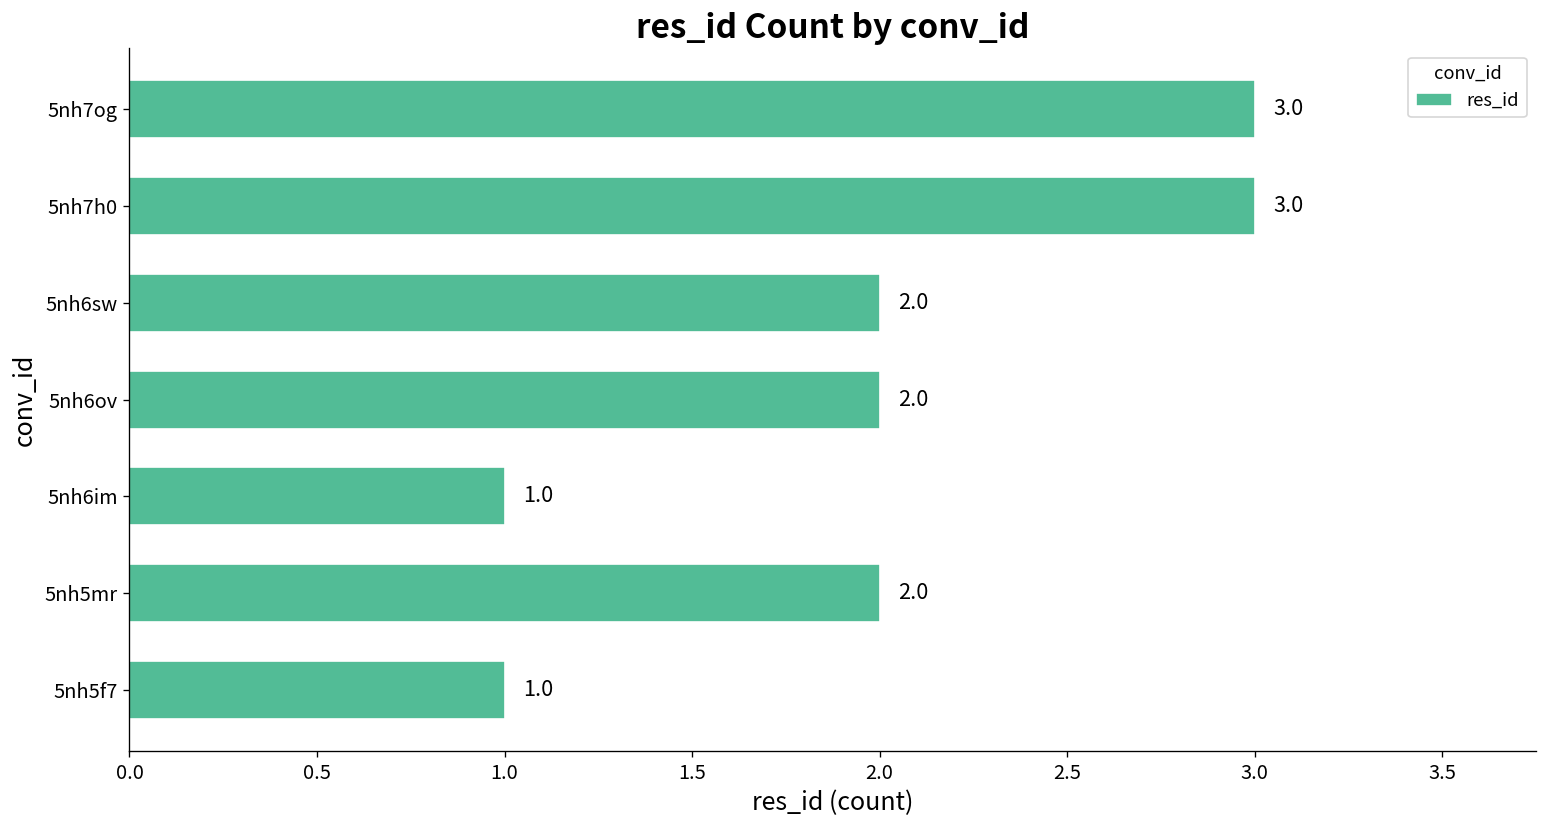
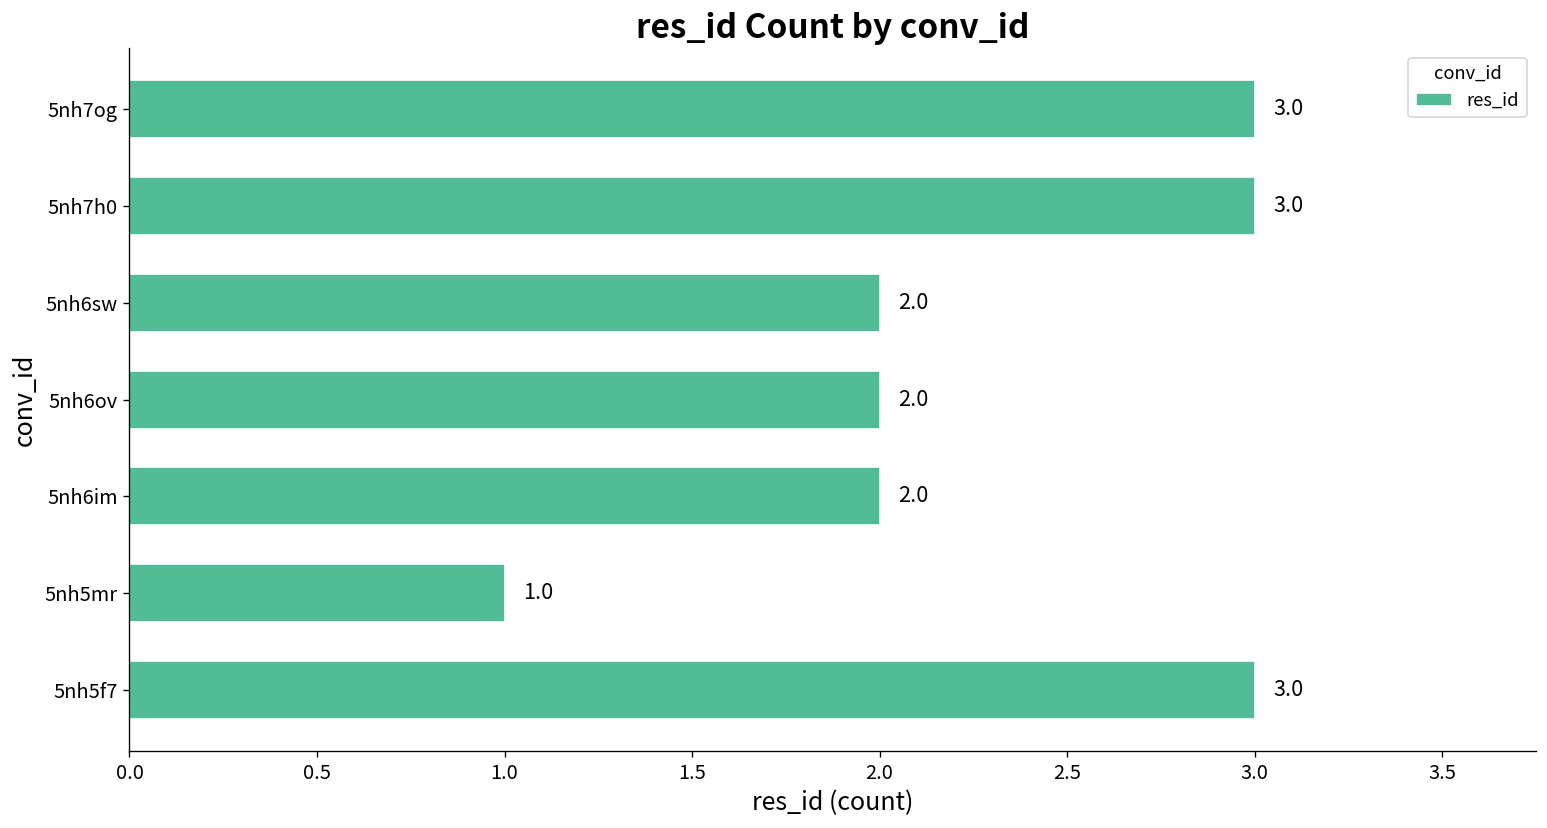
5nh6im: 1.0 -> 2.0
5nh5mr: 2.0 -> 1.0
5nh5f7: 1.0 -> 3.0
